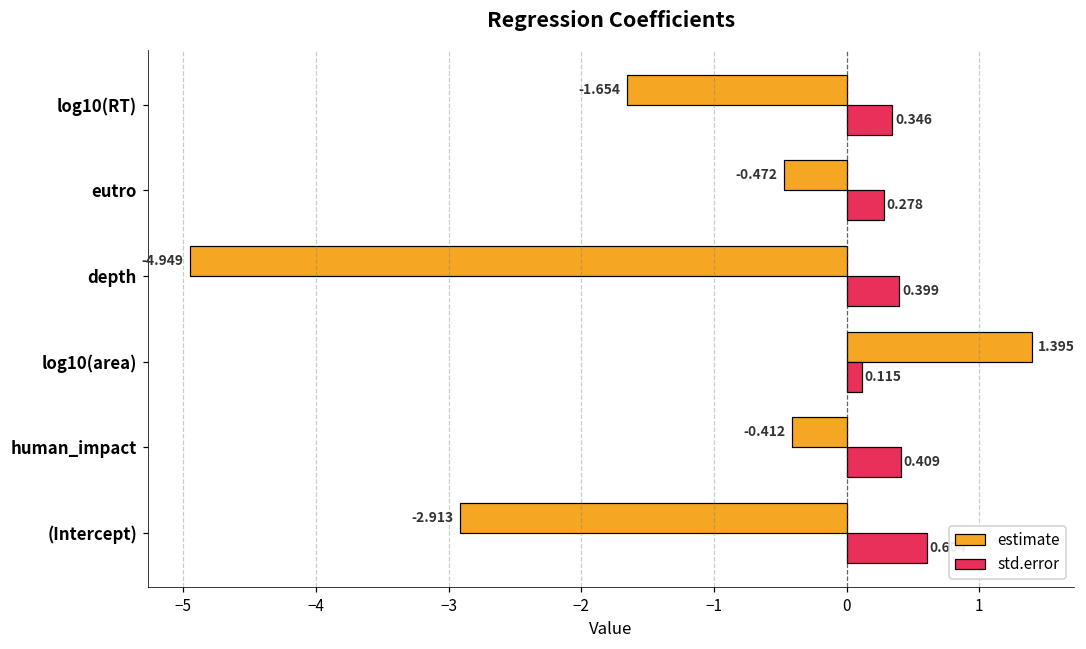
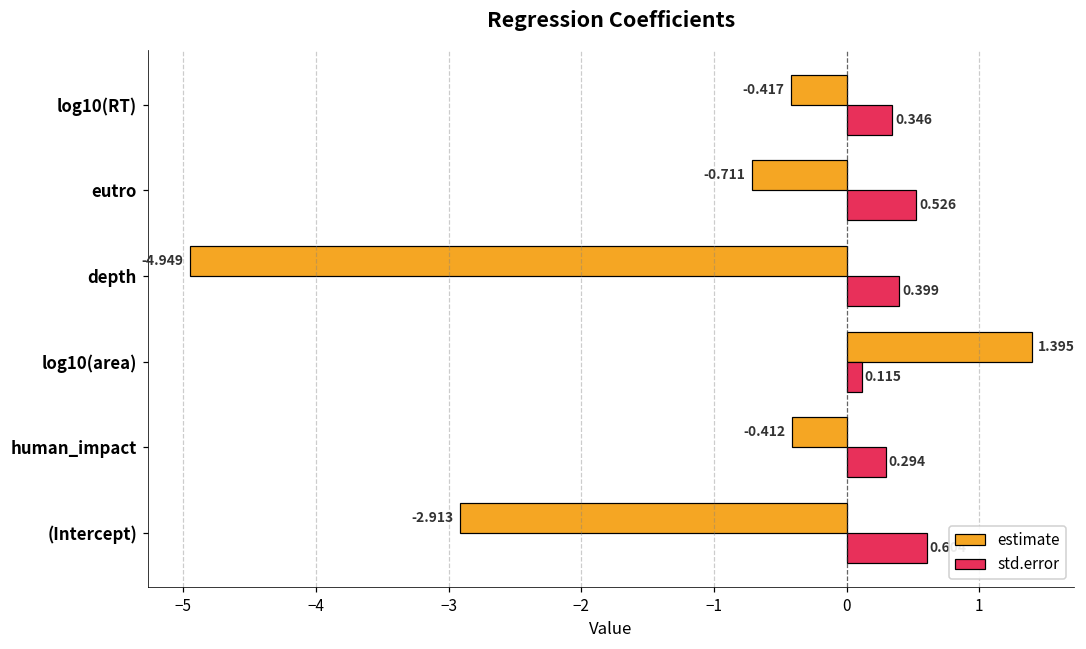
estimate, log10(RT): -1.654 -> -0.417
estimate, eutro: -0.472 -> -0.711
std.error, eutro: 0.278 -> 0.526
std.error, human_impact: 0.409 -> 0.294
